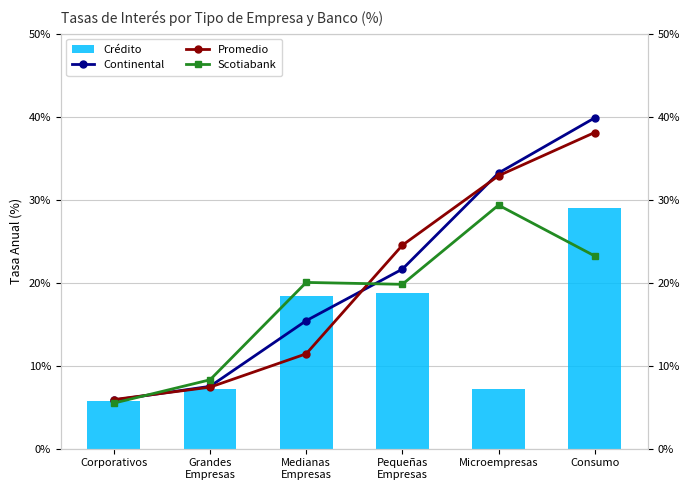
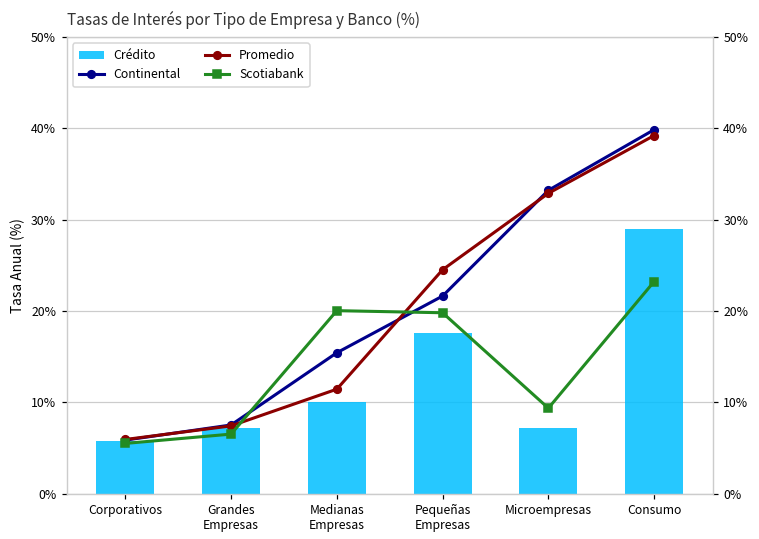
Crédito, Medianas Empresas: 18% -> 10%
Crédito, Pequeñas Empresas: 19% -> 18%
Scotiabank, Grandes Empresas: 8% -> 7%
Scotiabank, Microempresas: 29% -> 9%
Promedio, Consumo: 38% -> 39%
